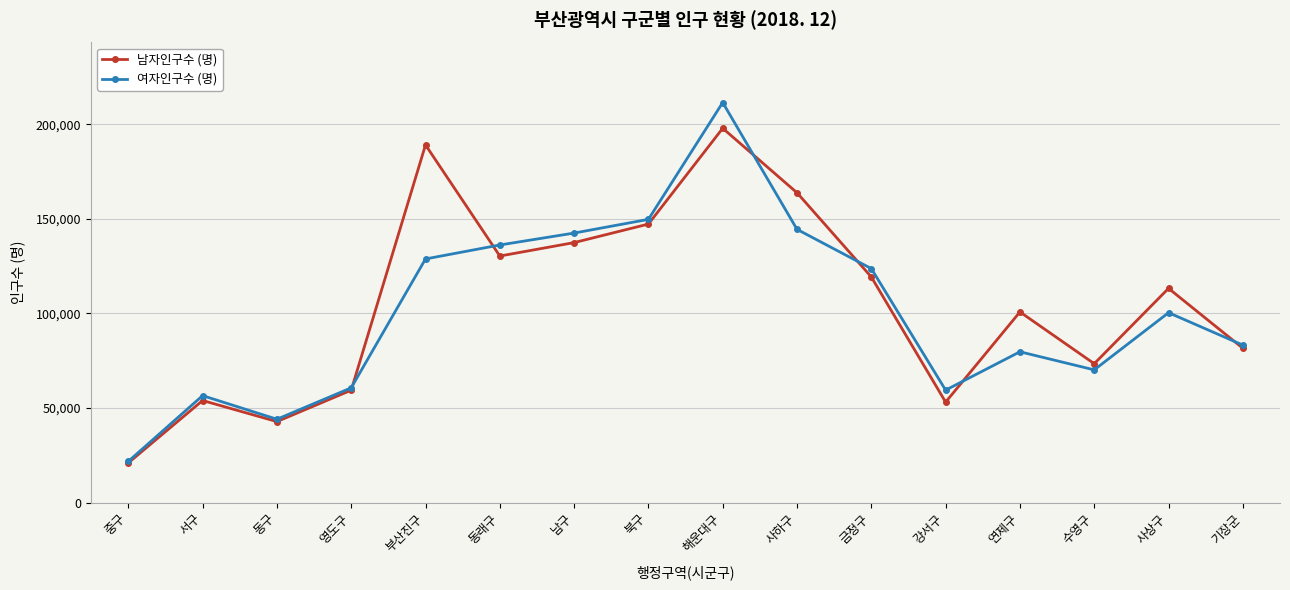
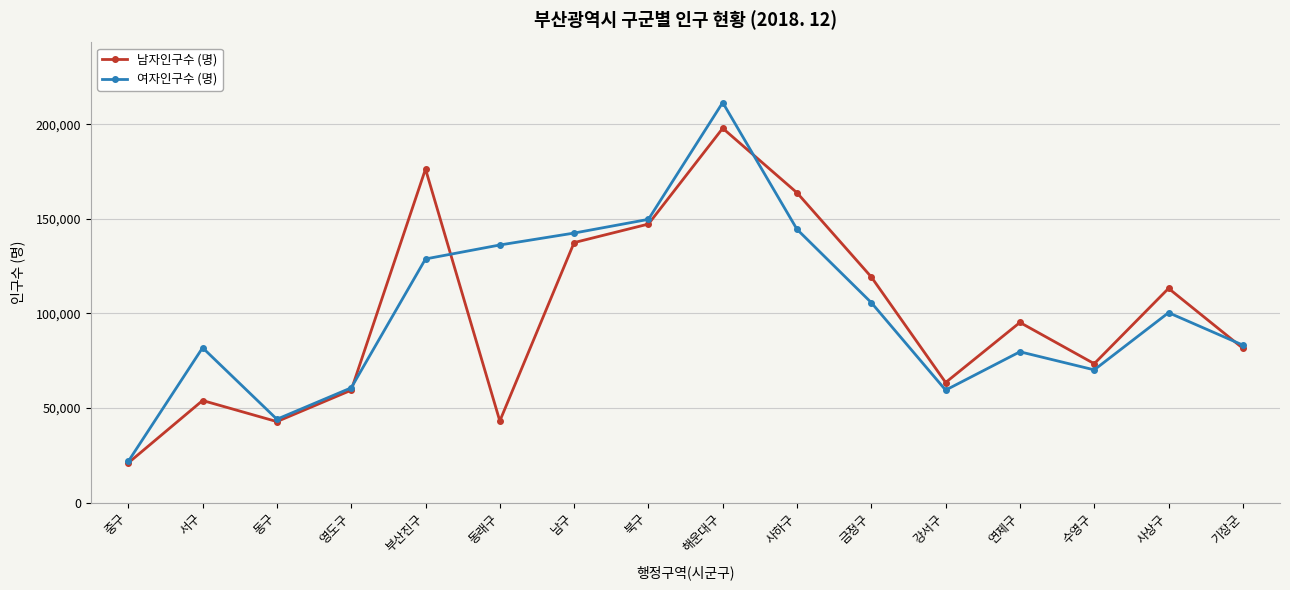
여자인구수 (명), 서구: 57,000 -> 82,000
남자인구수 (명), 부산진구: 189,000 -> 176,000
남자인구수 (명), 동래구: 130,000 -> 43,000
여자인구수 (명), 금정구: 124,000 -> 106,000
남자인구수 (명), 강서구: 53,000 -> 63,000
남자인구수 (명), 연제구: 101,000 -> 95,000
